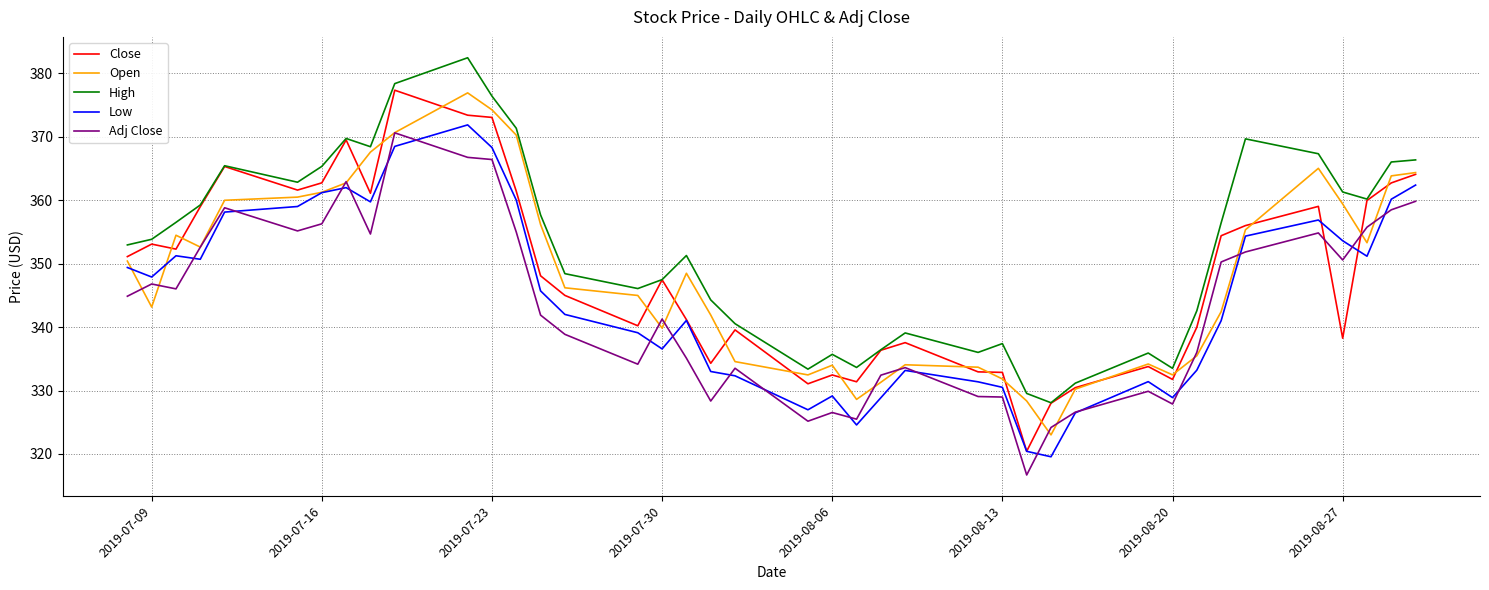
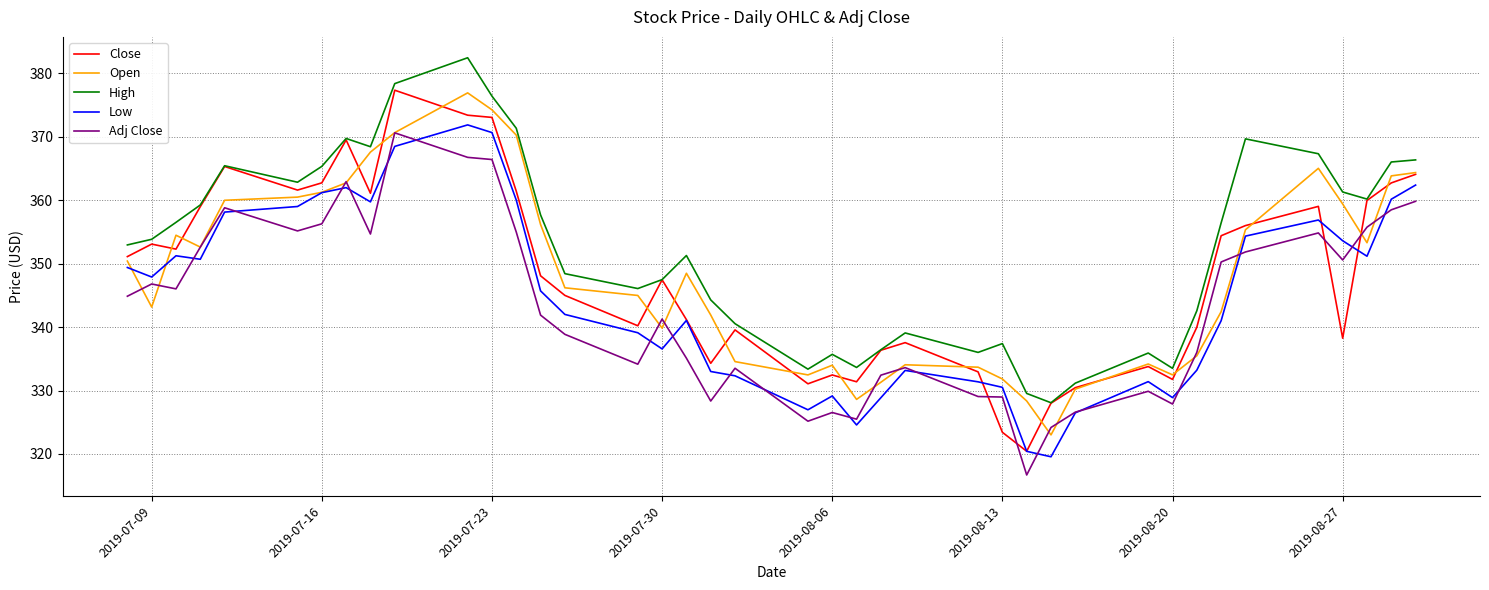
Low, 2019-07-23: 368 -> 371
Close, 2019-08-13: 333 -> 323
